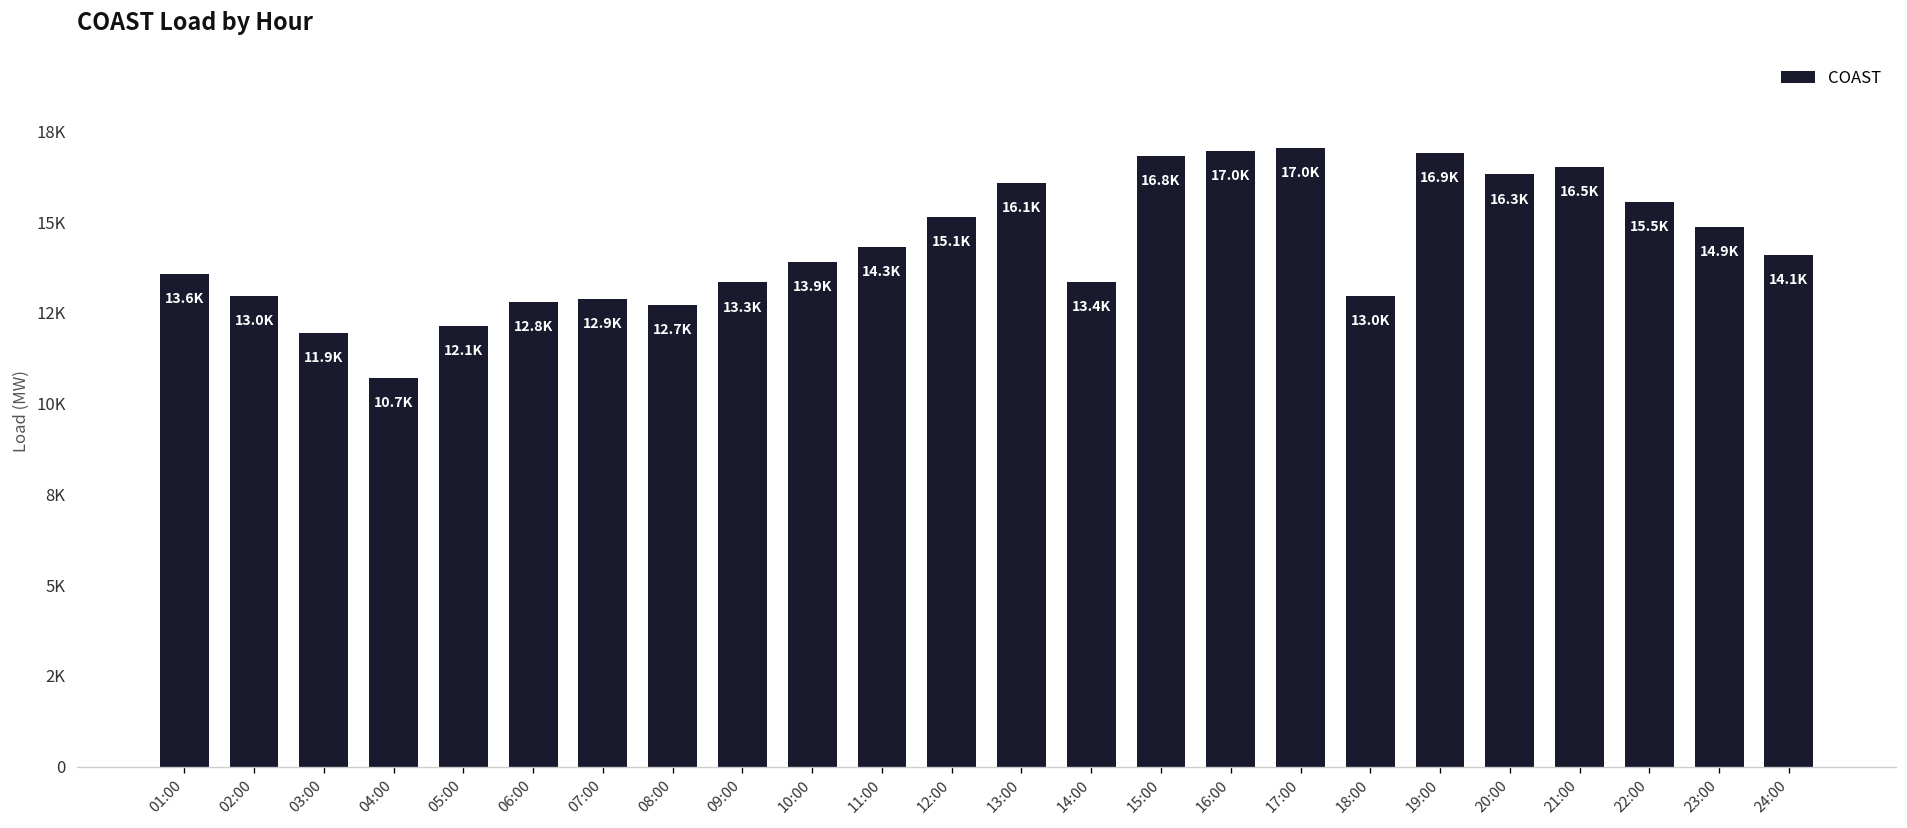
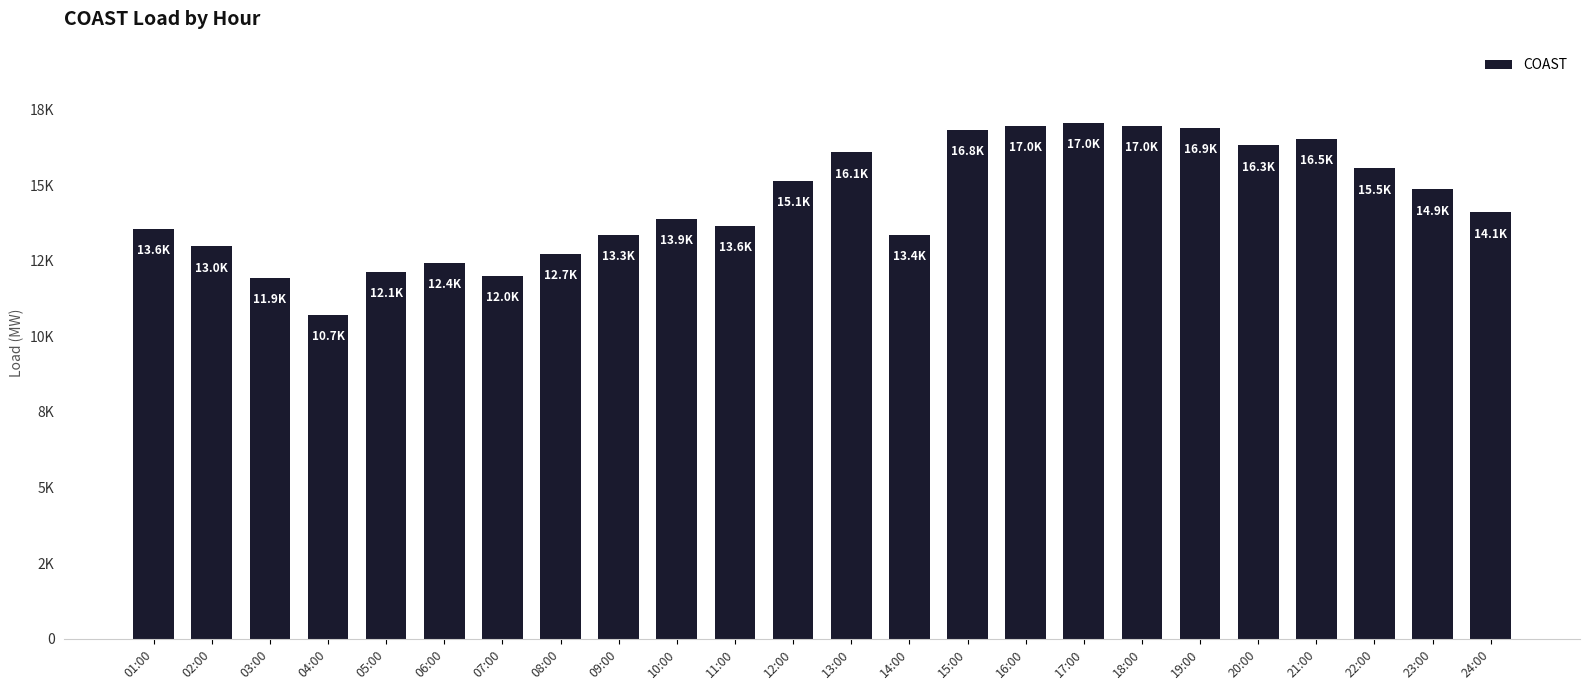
06:00: 12.8K -> 12.4K
07:00: 12.9K -> 12.0K
11:00: 14.3K -> 13.6K
18:00: 13.0K -> 17.0K
